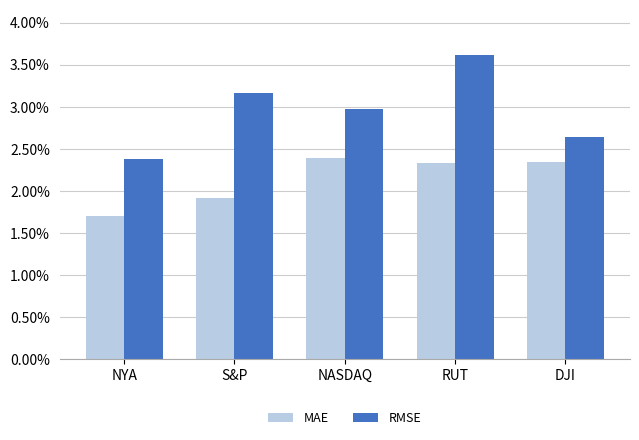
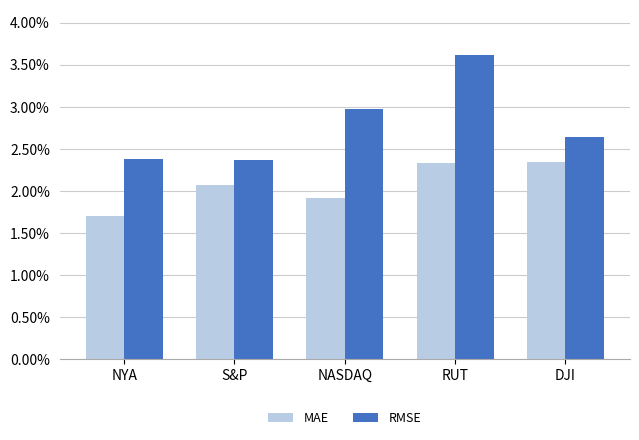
MAE, S&P: 1.9% -> 2.1%
RMSE, S&P: 3.2% -> 2.4%
MAE, NASDAQ: 2.4% -> 1.9%
